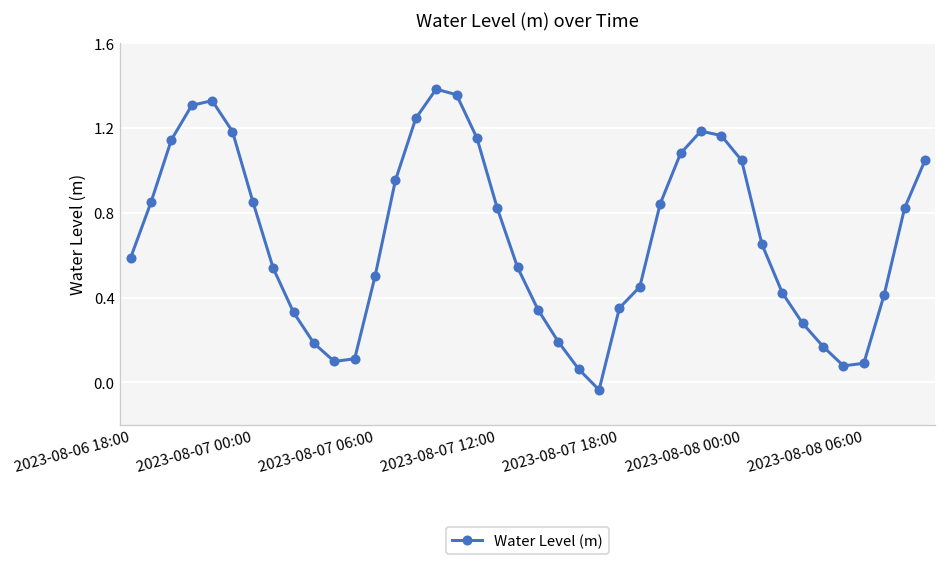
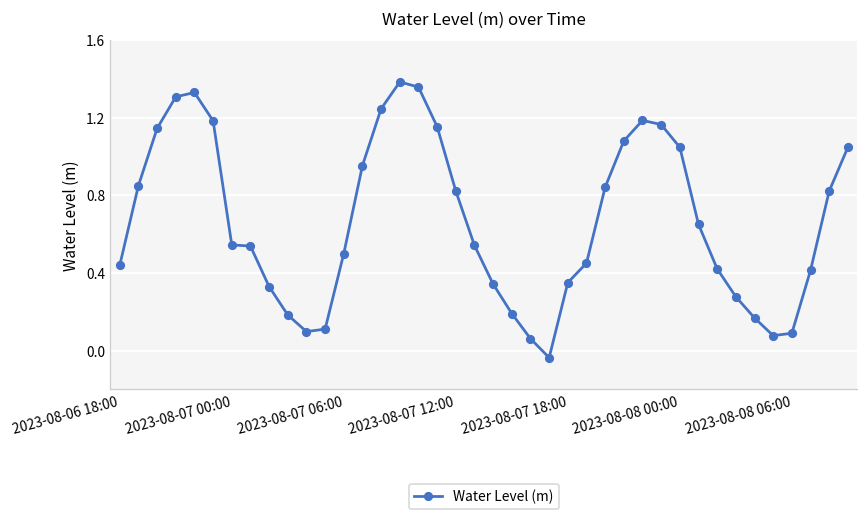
2023-08-06 18:00: 0.59 -> 0.44
2023-08-07 00:00: 0.85 -> 0.54
